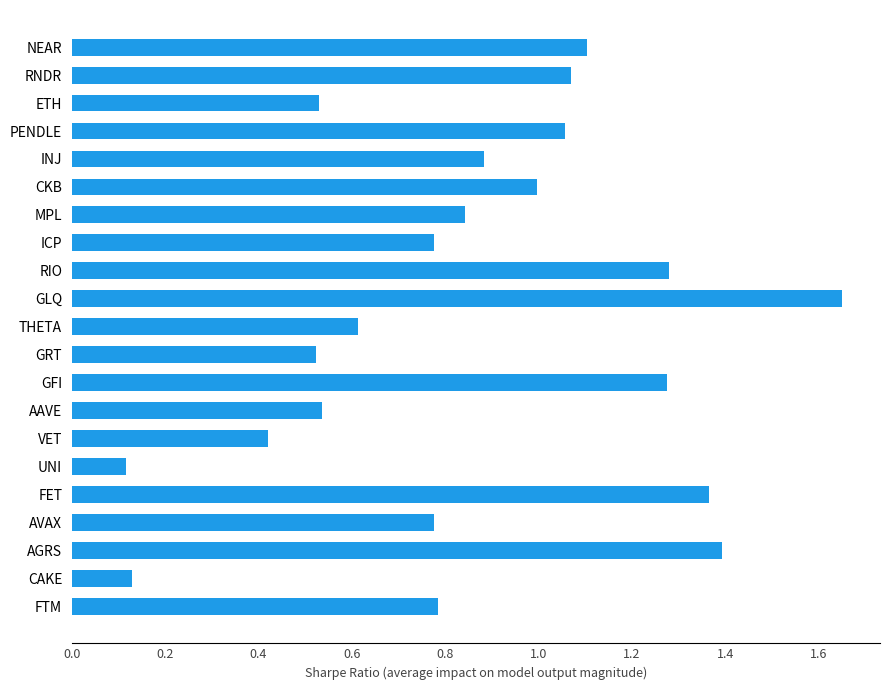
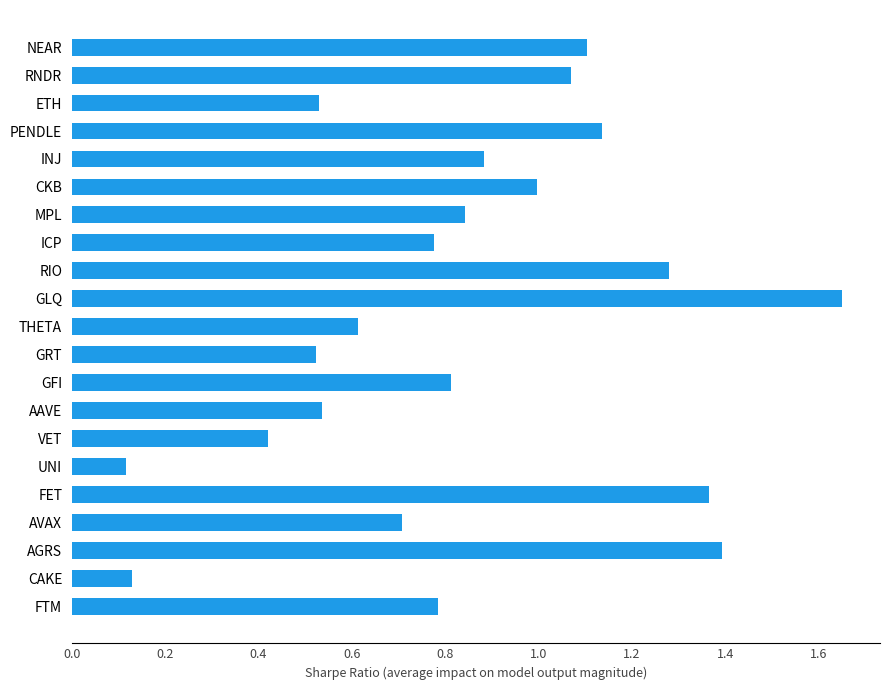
PENDLE: 1.06 -> 1.14
GFI: 1.27 -> 0.81
AVAX: 0.78 -> 0.71
